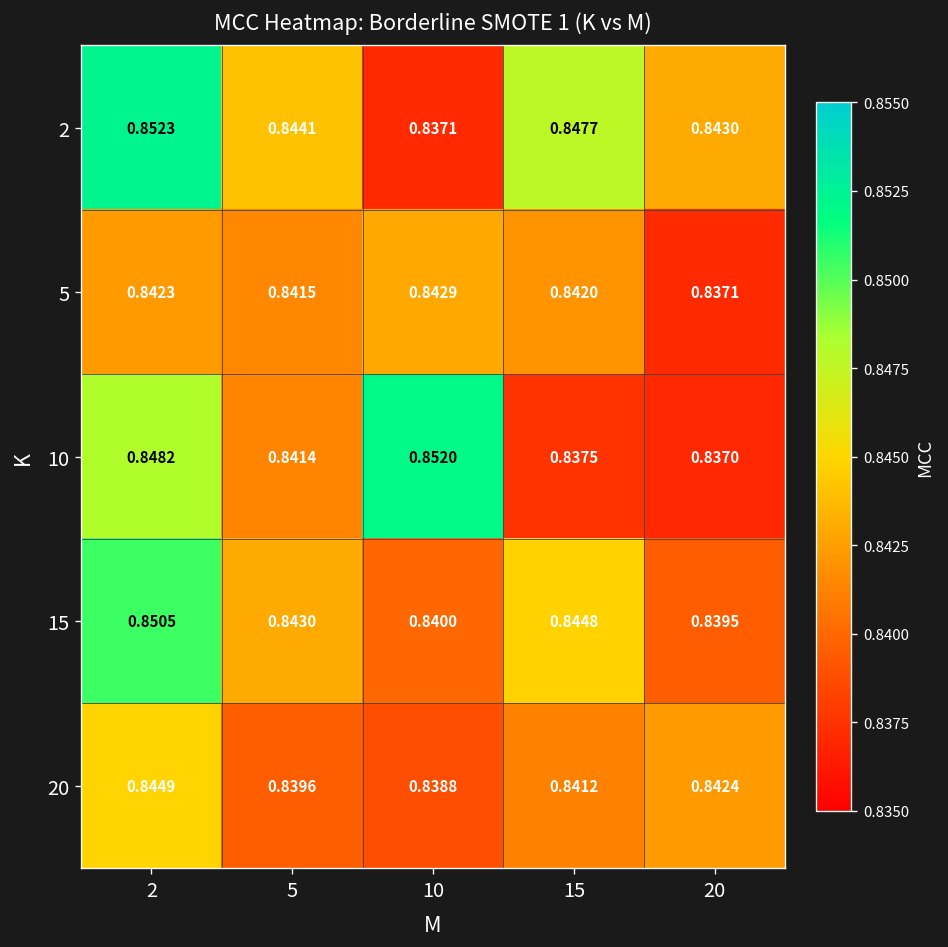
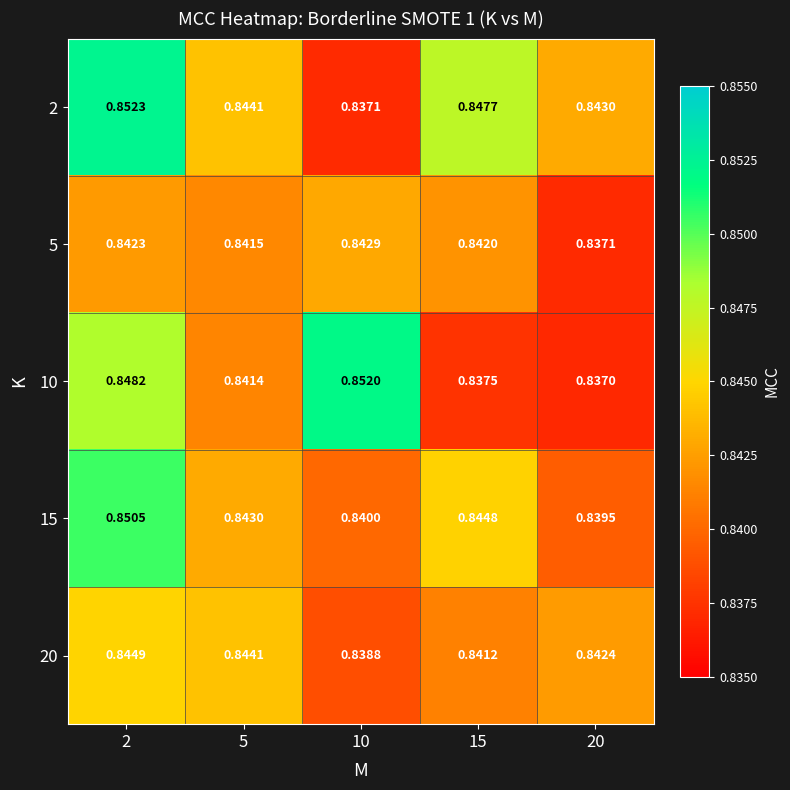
20, 5: 0.8396 -> 0.8441
